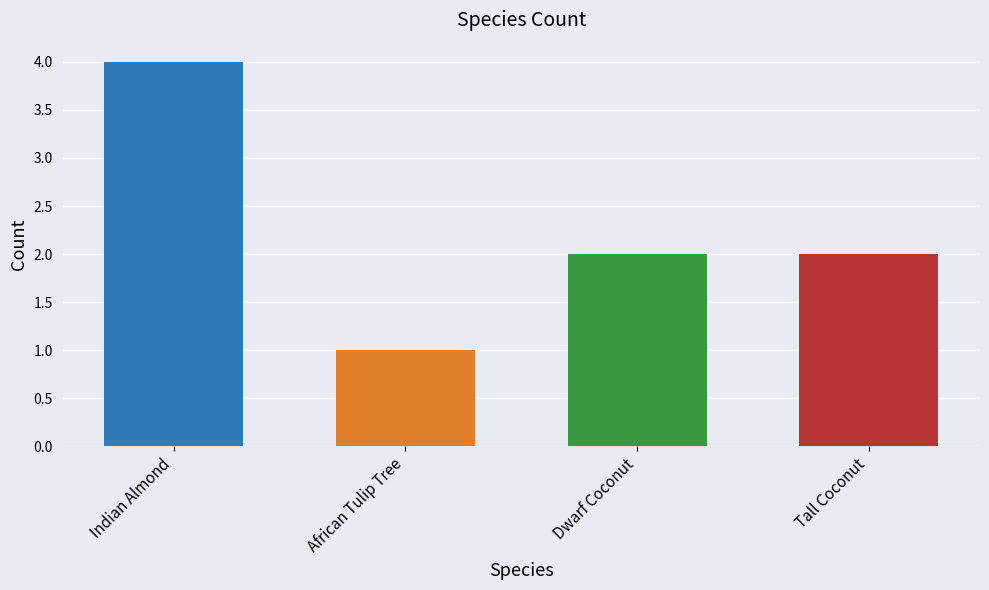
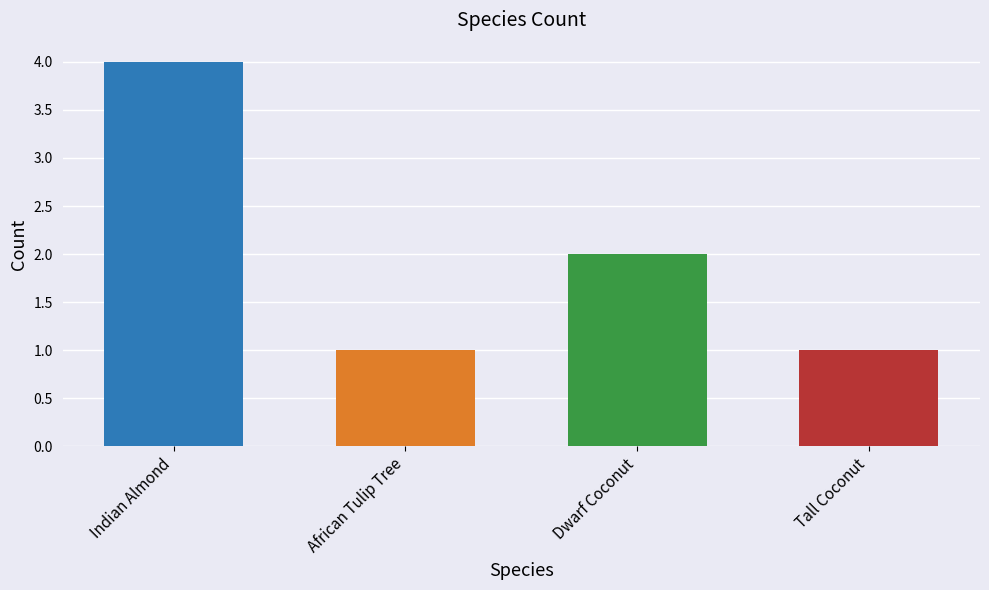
Tall Coconut: 2 -> 1
